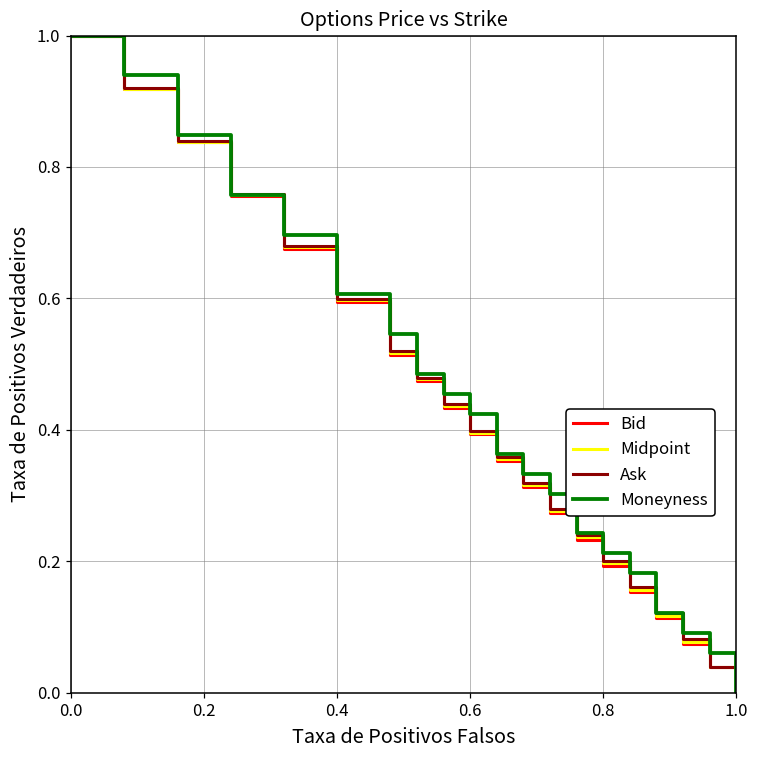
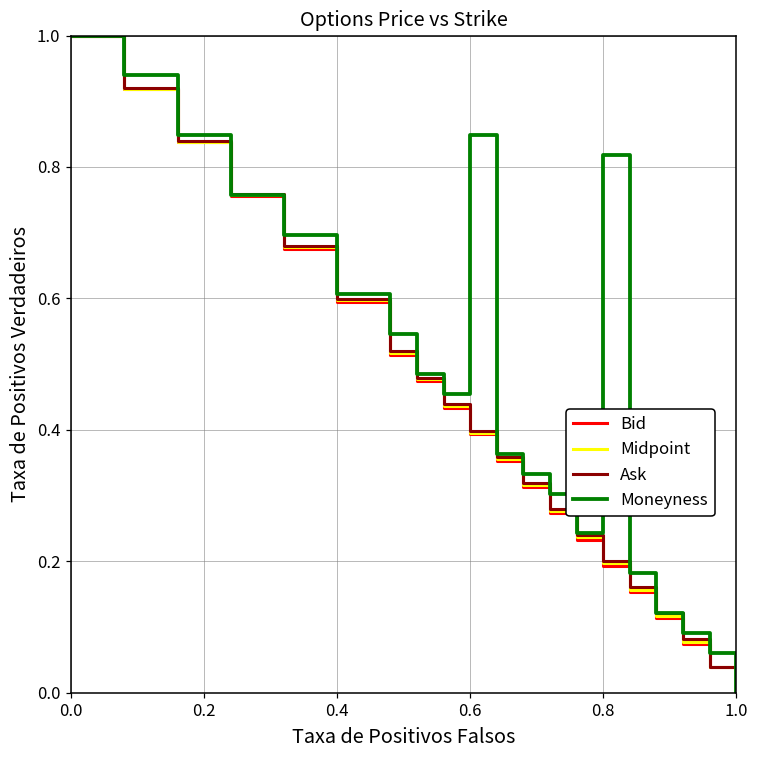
Moneyness, 0.6: 0.42 -> 0.85
Moneyness, 0.8: 0.21 -> 0.82
